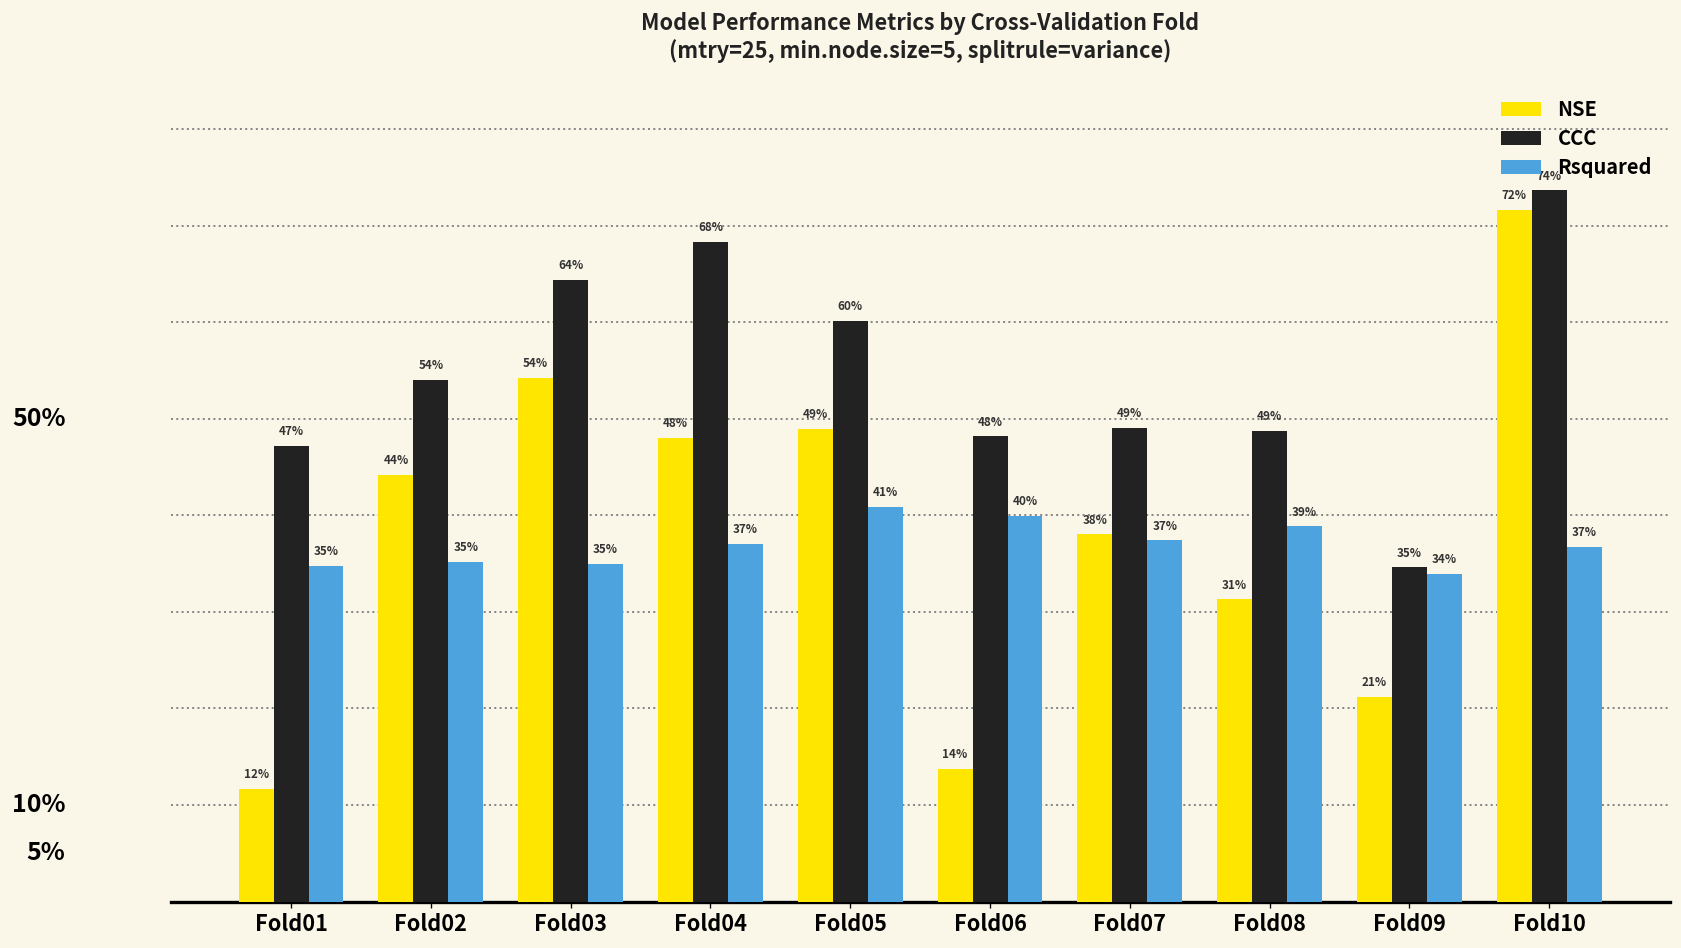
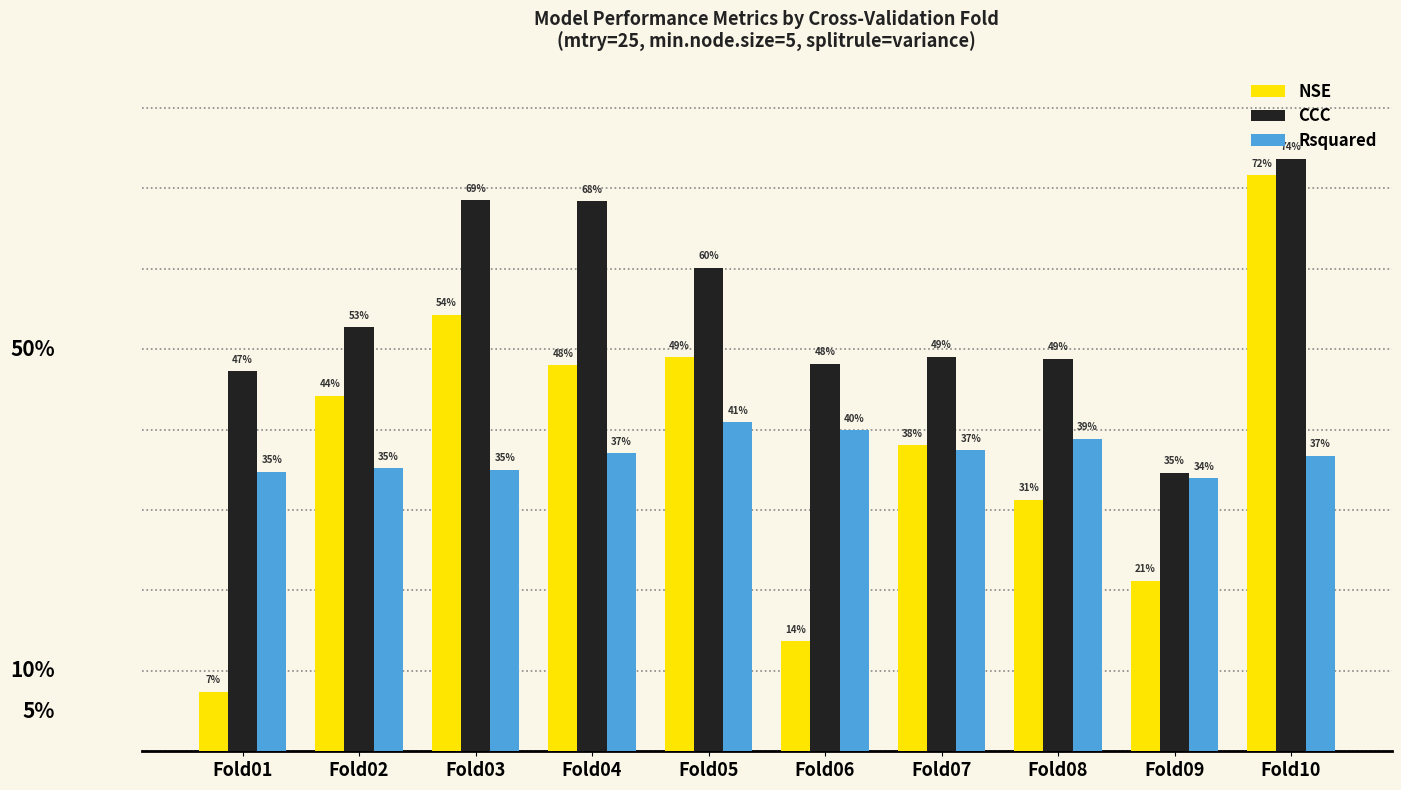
NSE, Fold01: 12% -> 7%
CCC, Fold02: 54% -> 53%
CCC, Fold03: 64% -> 69%
